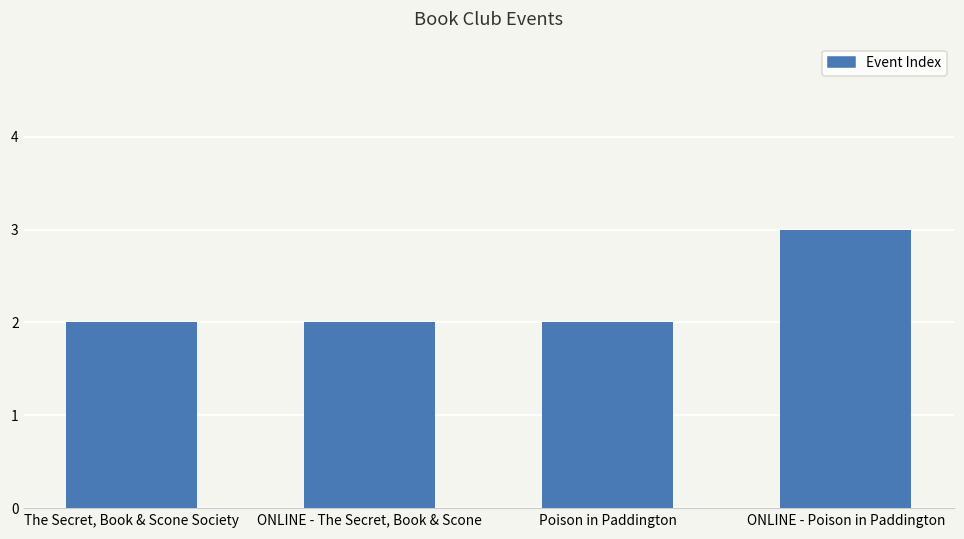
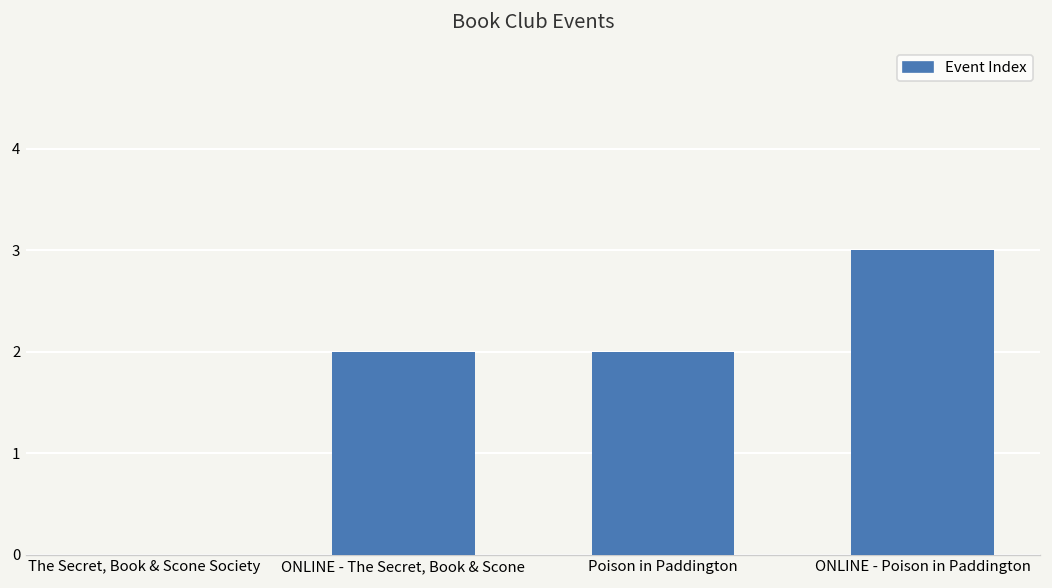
The Secret, Book & Scone Society: 2 -> 0
